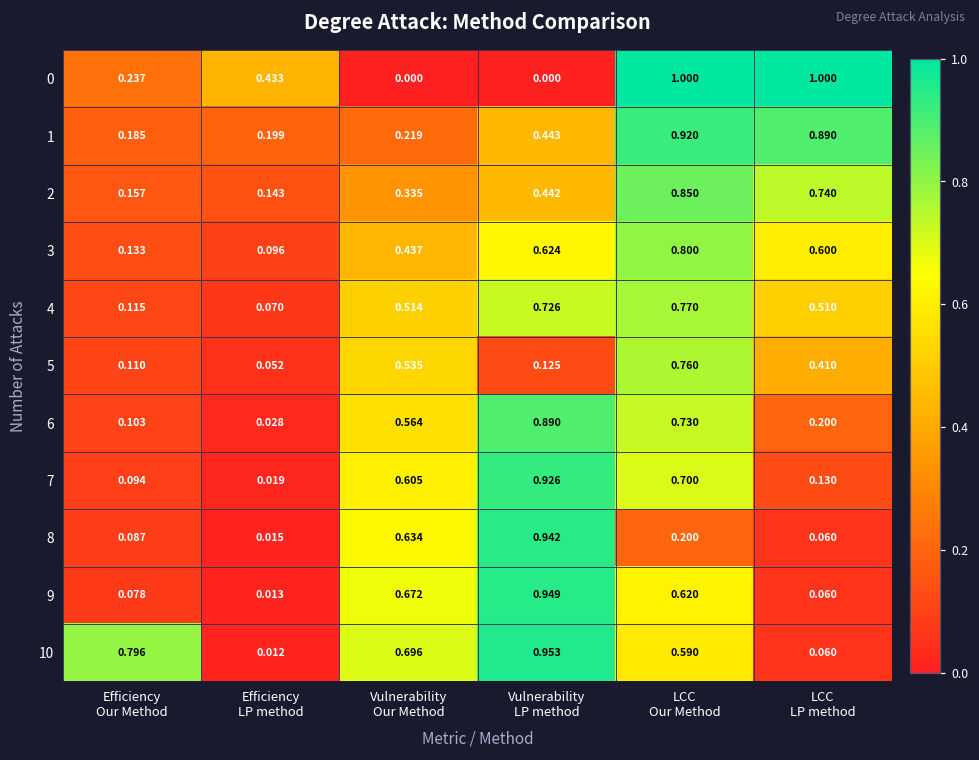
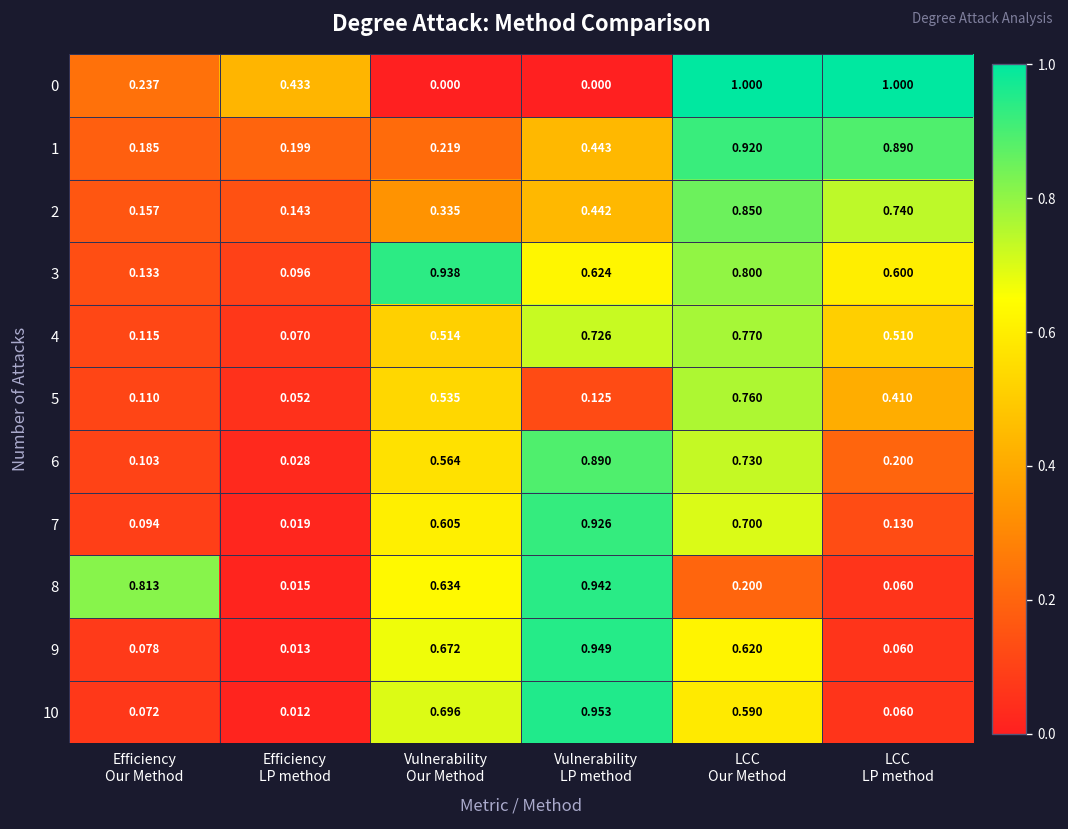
3, Vulnerability Our Method: 0.437 -> 0.938
8, Efficiency Our Method: 0.087 -> 0.813
10, Efficiency Our Method: 0.796 -> 0.072
